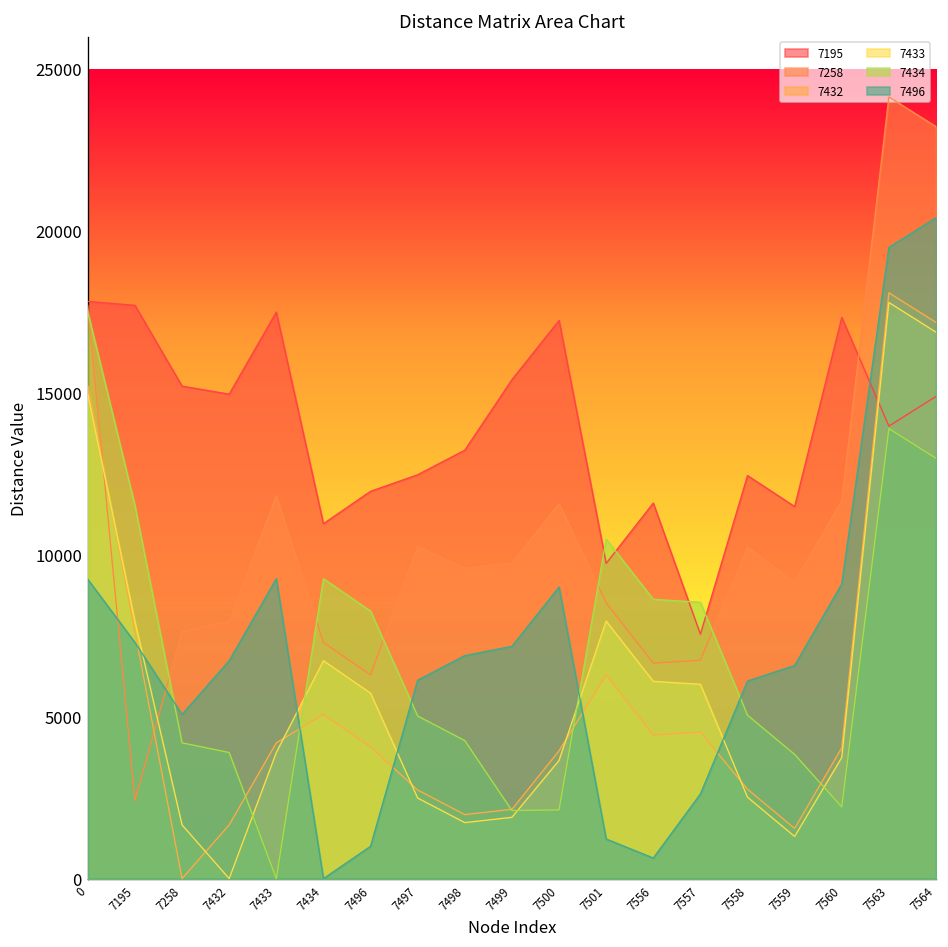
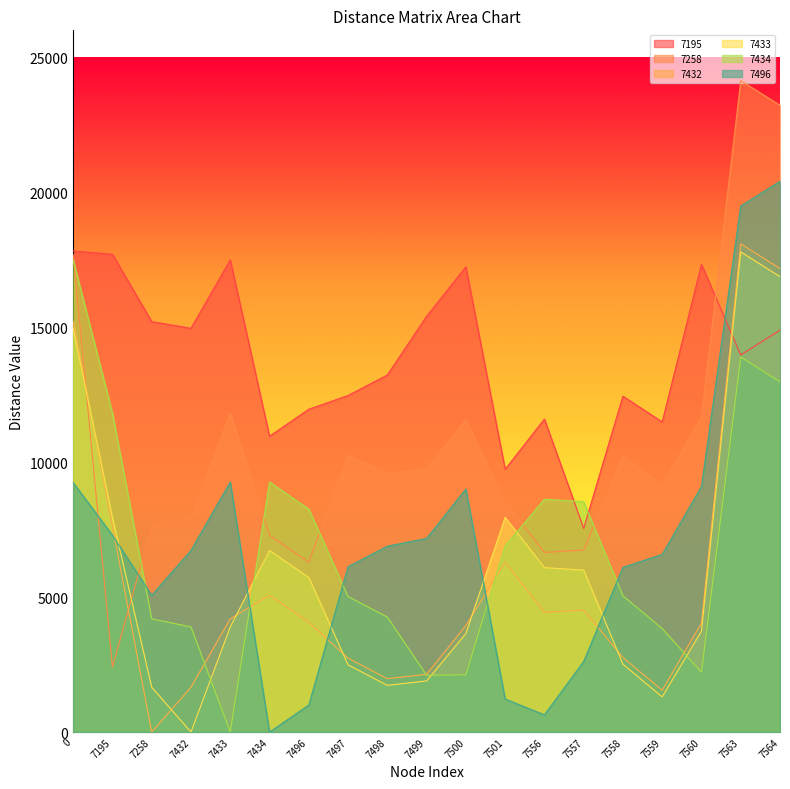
7434, 7195: 11500 -> 11800
7434, 7501: 10500 -> 6900
